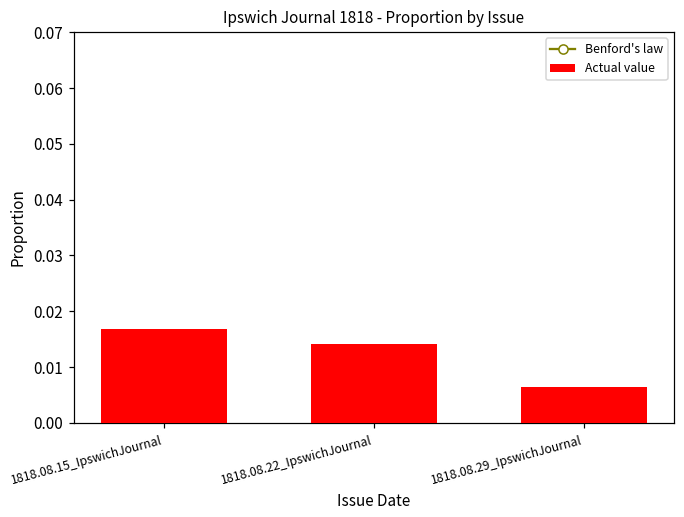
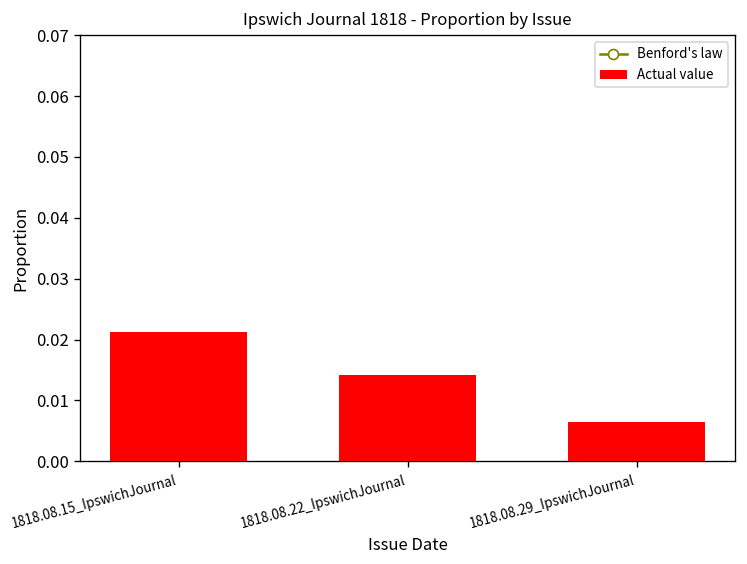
Actual value, 1818.08.15_IpswichJournal: 0.017 -> 0.021
